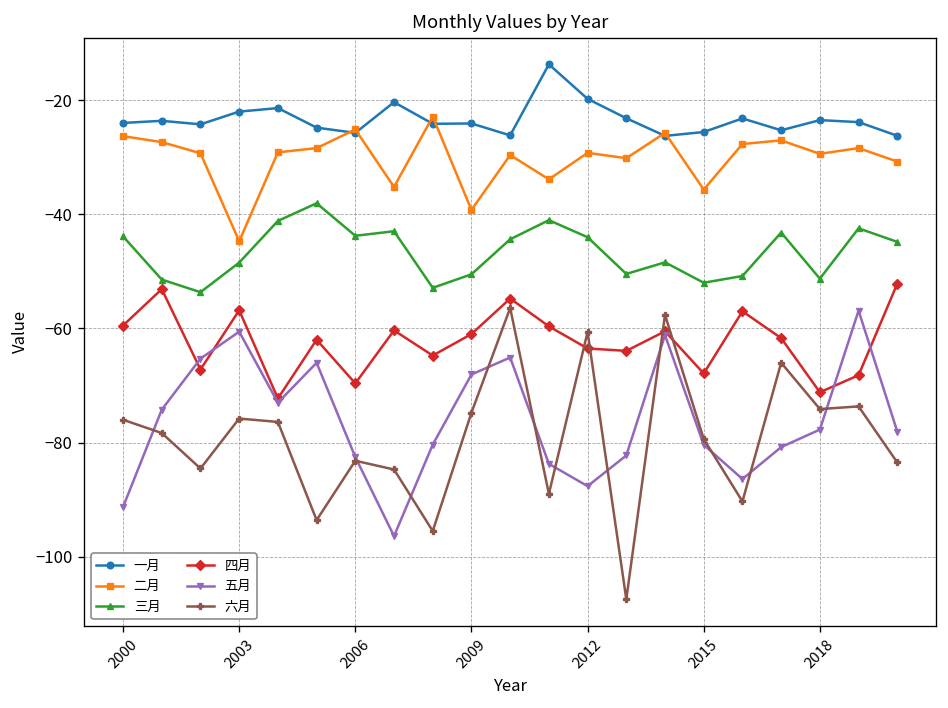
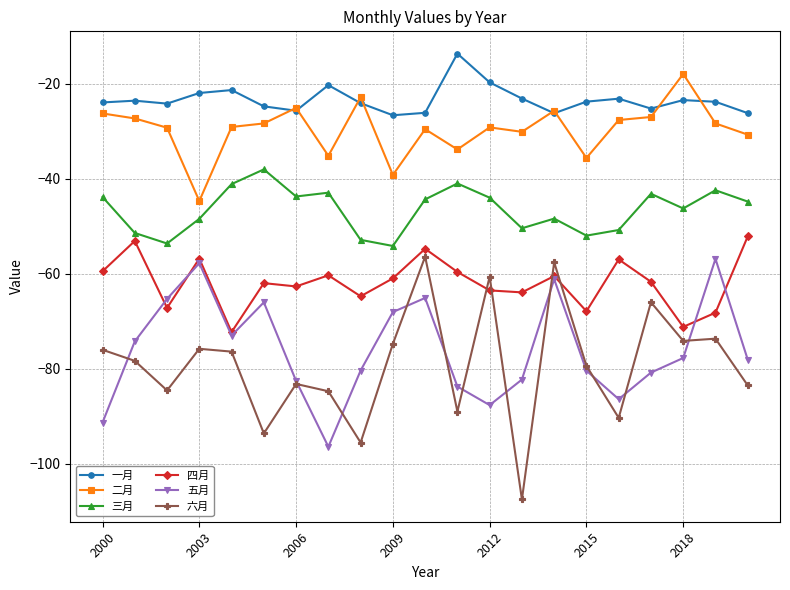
五月, 2003: -61 -> -58
四月, 2006: -70 -> -63
一月, 2009: -24 -> -27
三月, 2009: -50 -> -54
一月, 2015: -26 -> -24
二月, 2018: -29 -> -18
三月, 2018: -51 -> -46
